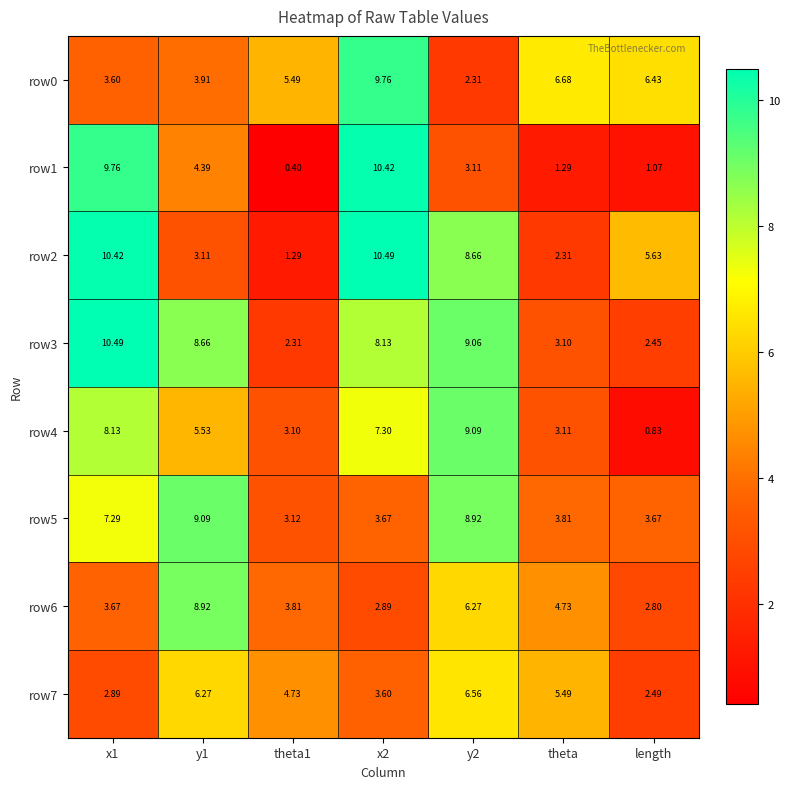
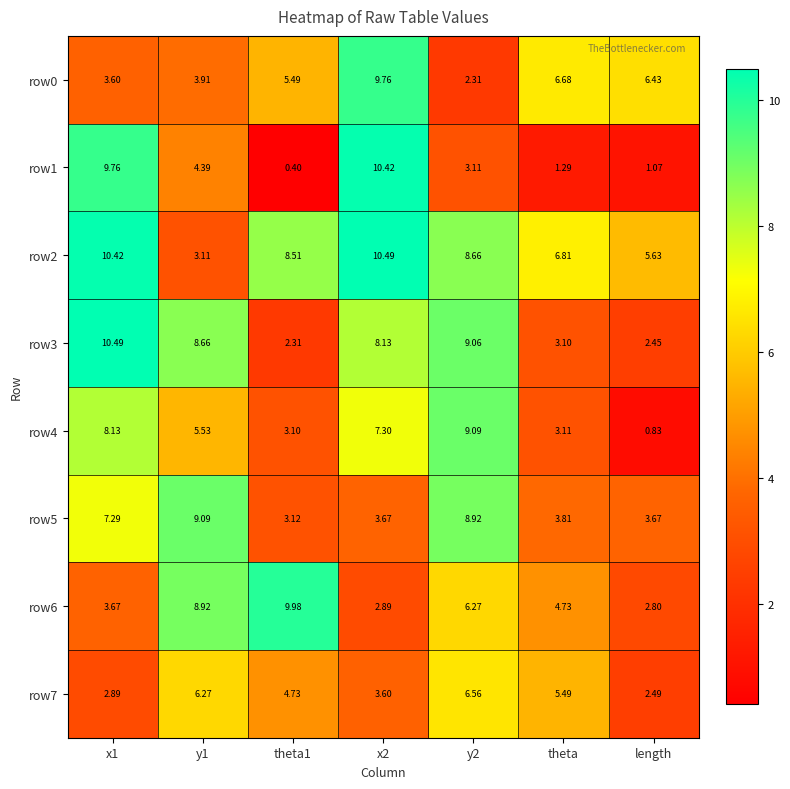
row2, theta1: 1.29 -> 8.51
row2, theta: 2.31 -> 6.81
row6, theta1: 3.81 -> 9.98
